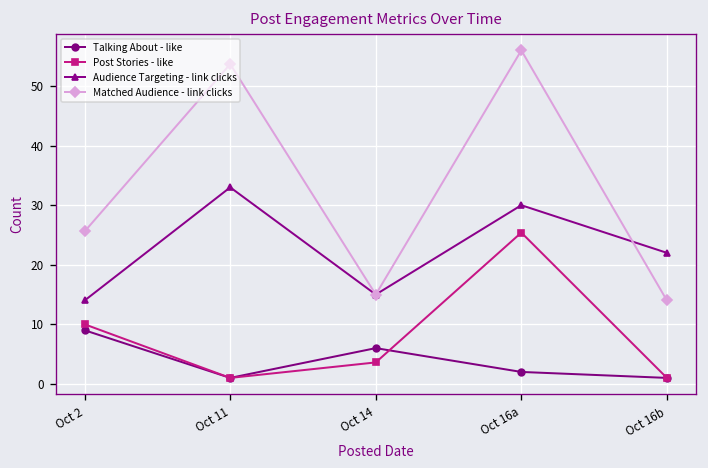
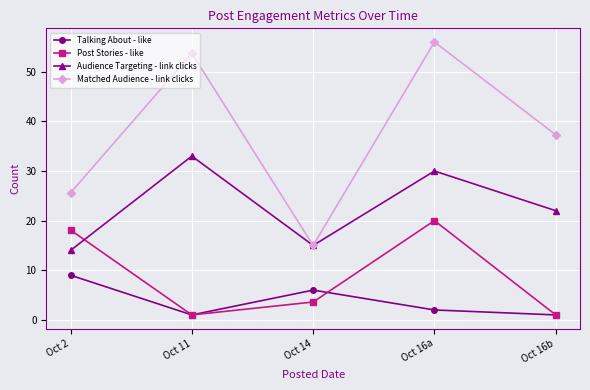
Post Stories - like, Oct 2: 10 -> 18
Post Stories - like, Oct 16a: 25 -> 20
Matched Audience - link clicks, Oct 16b: 14 -> 37
